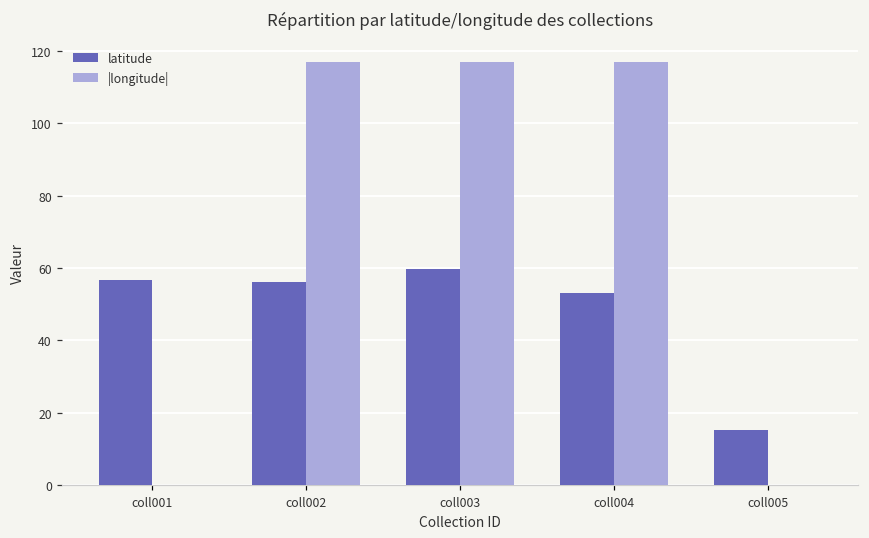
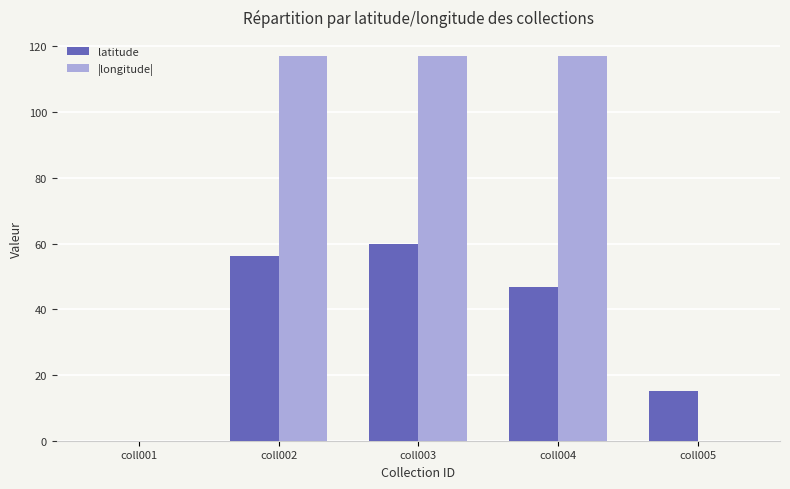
latitude, coll001: 57 -> 0
latitude, coll004: 53 -> 47
